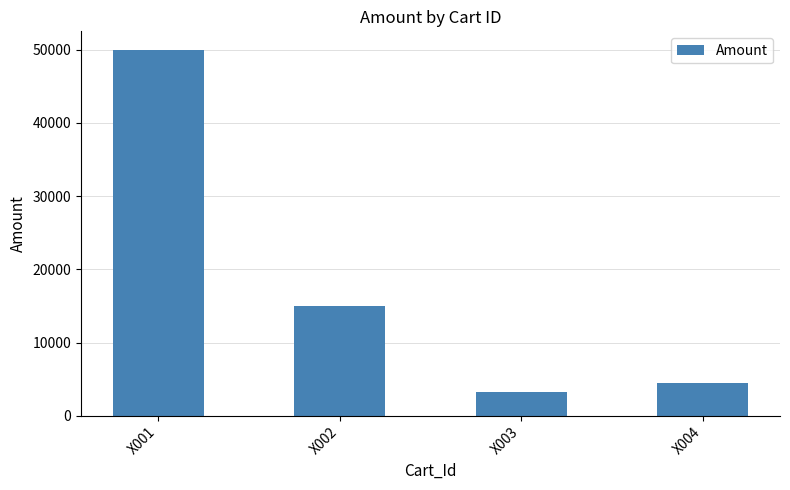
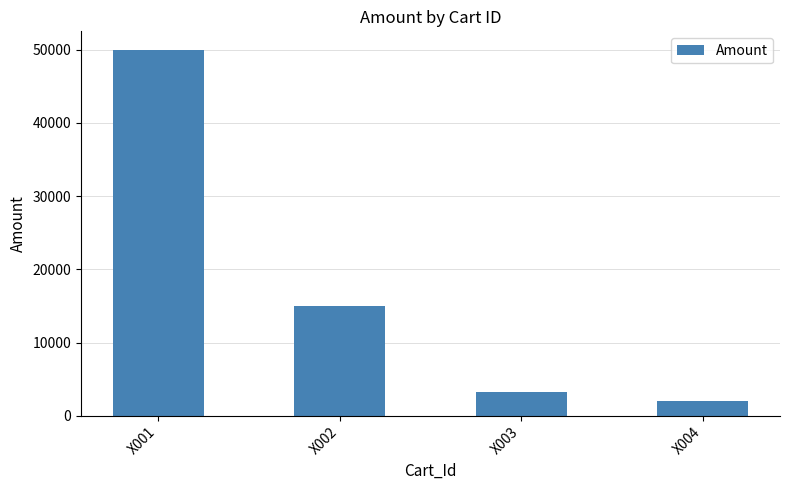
X004: 4000 -> 2000
